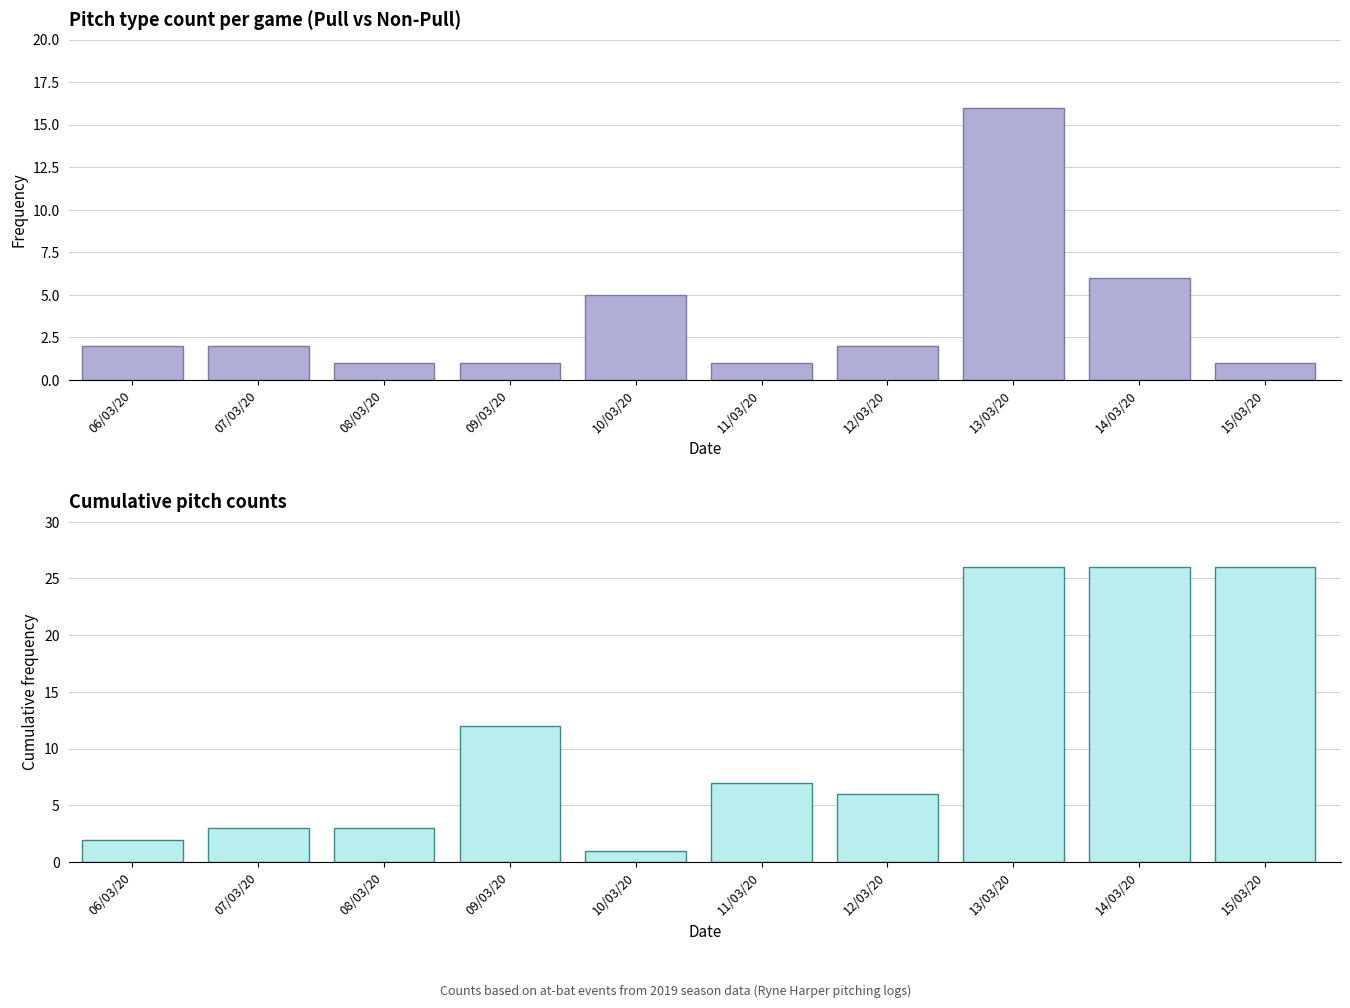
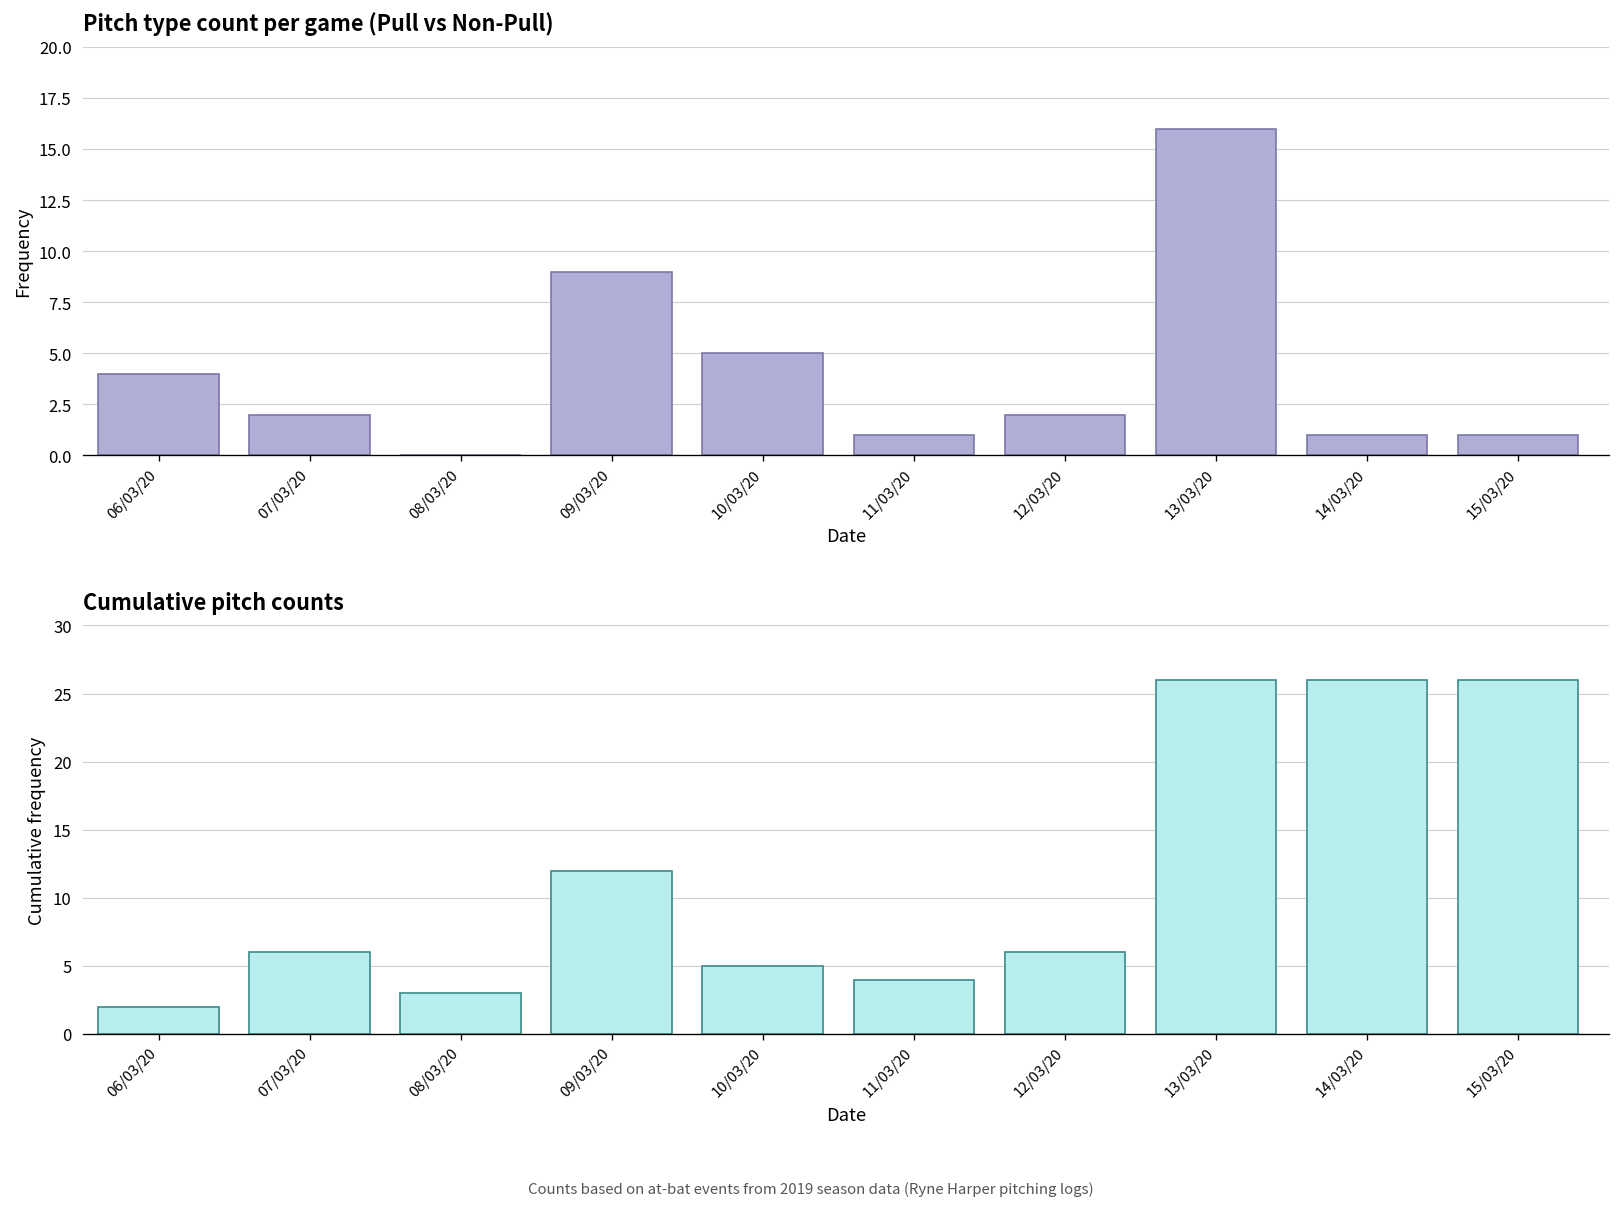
Pitch type count per game (Pull vs Non-Pull), 06/03/20: 2 -> 4
Pitch type count per game (Pull vs Non-Pull), 08/03/20: 1 -> 0
Pitch type count per game (Pull vs Non-Pull), 09/03/20: 1 -> 9
Pitch type count per game (Pull vs Non-Pull), 14/03/20: 6 -> 1
Cumulative pitch counts, 07/03/20: 3 -> 6
Cumulative pitch counts, 10/03/20: 1 -> 5
Cumulative pitch counts, 11/03/20: 7 -> 4
